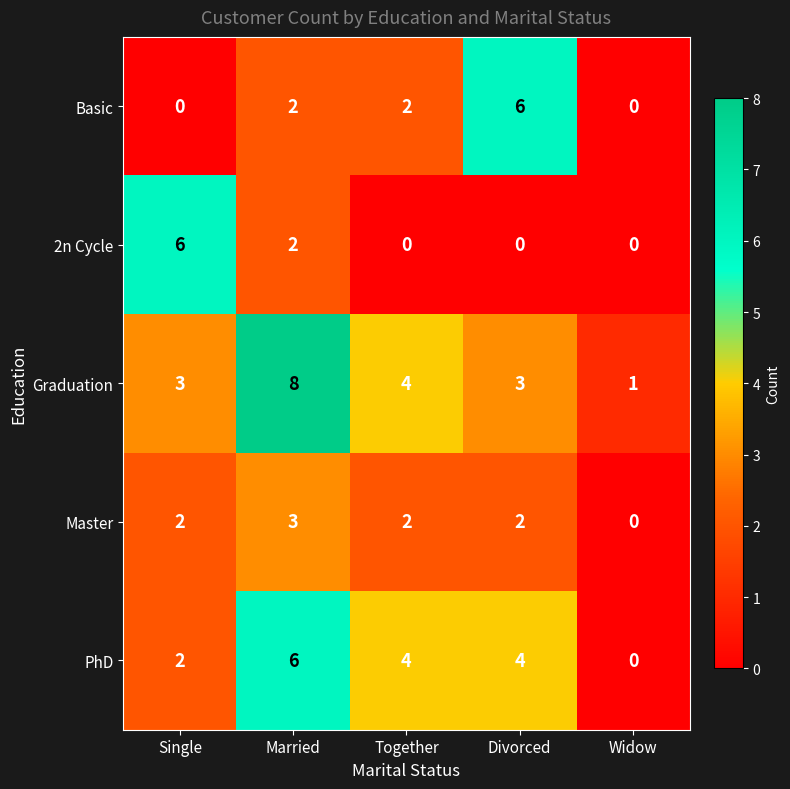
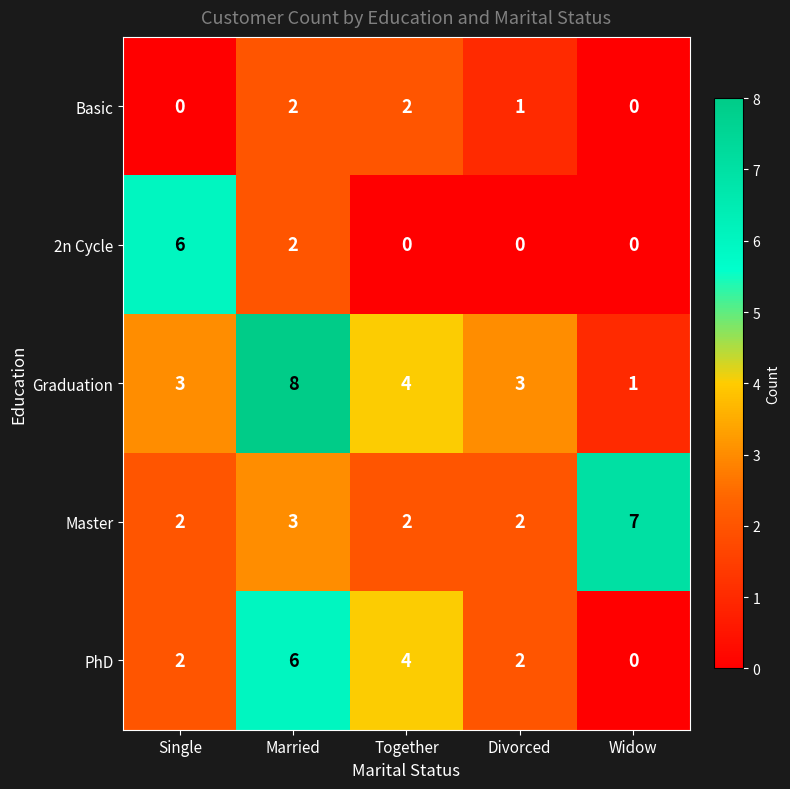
Basic, Divorced: 6 -> 1
Master, Widow: 0 -> 7
PhD, Divorced: 4 -> 2
